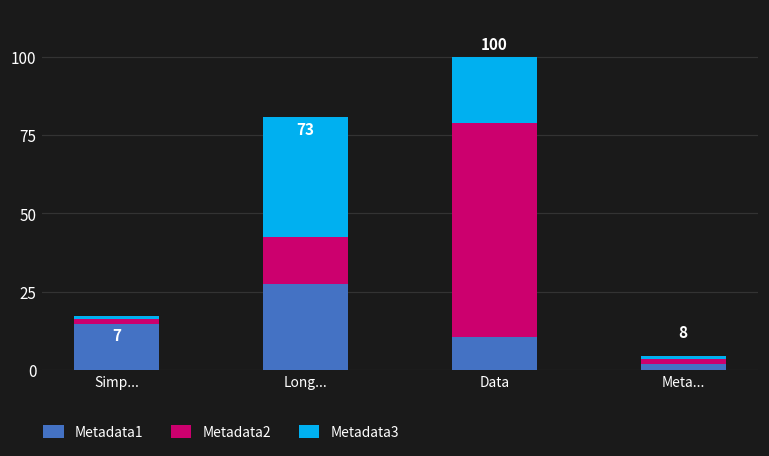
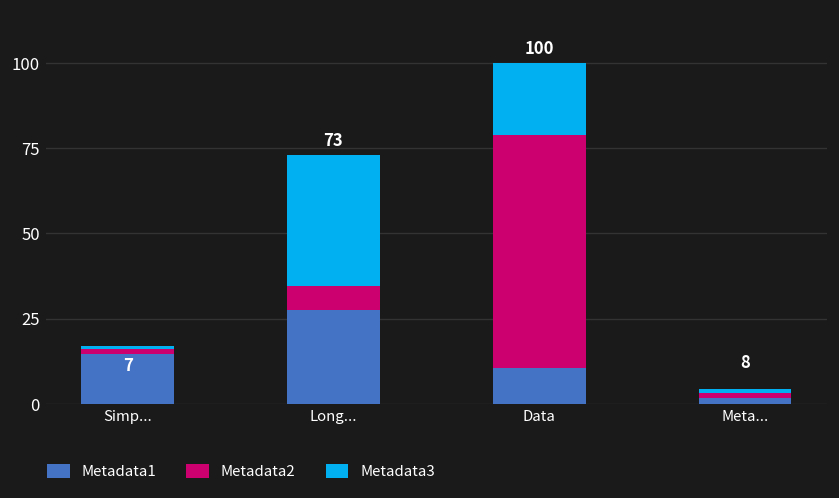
Metadata2, Long...: 15 -> 7
